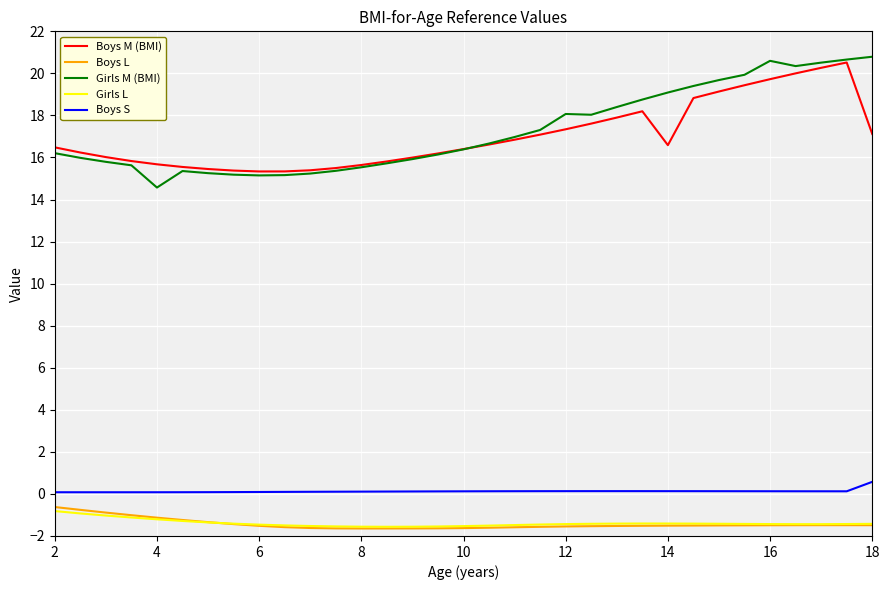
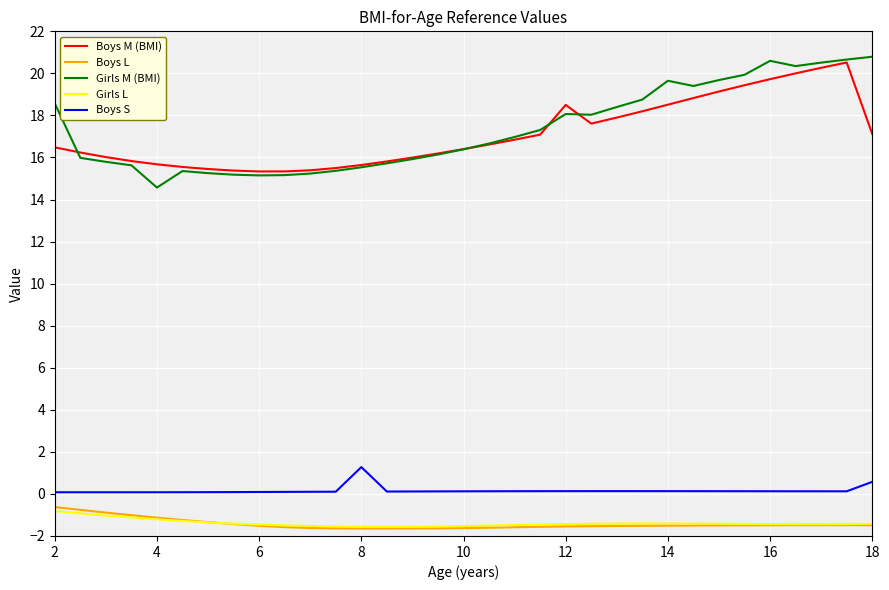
Girls M (BMI), 2: 16.2 -> 18.6
Boys S, 8: 0.1 -> 1.3
Boys M (BMI), 12: 17.3 -> 18.5
Boys M (BMI), 14: 16.6 -> 18.5
Girls M (BMI), 14: 19.1 -> 19.7
